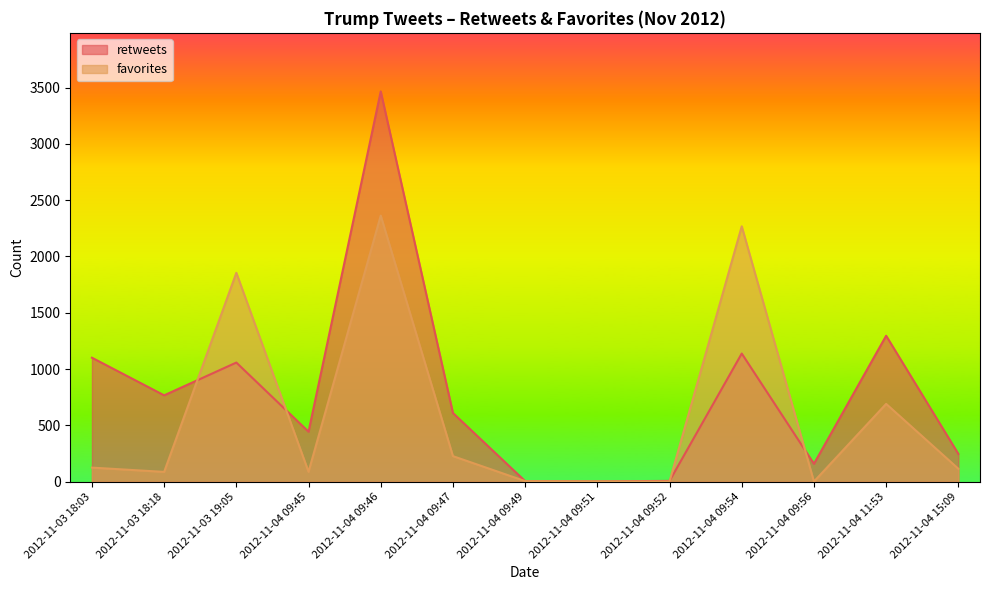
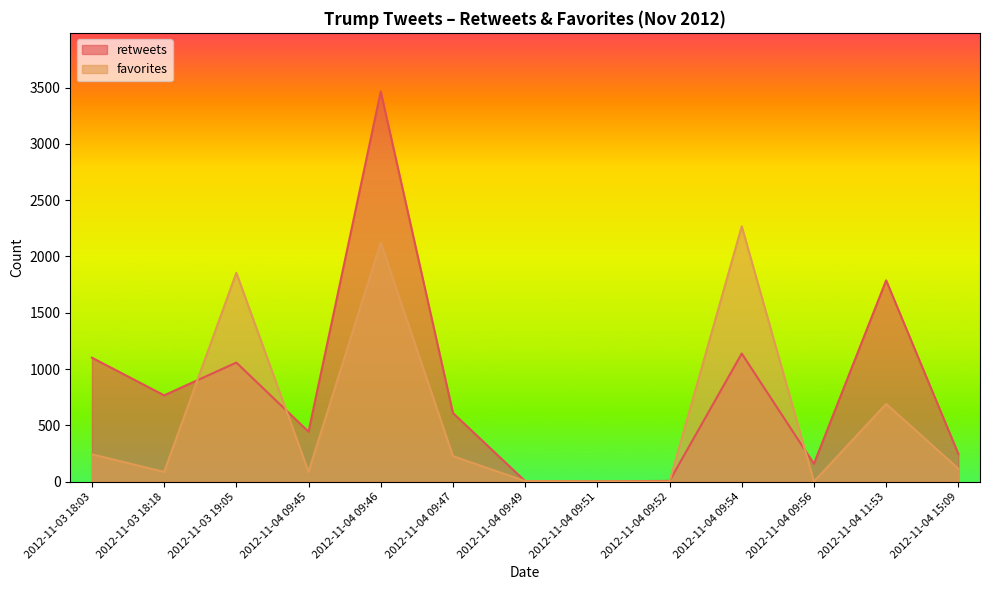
favorites, 2012-11-03 18:03: 130 -> 240
favorites, 2012-11-04 09:46: 2360 -> 2120
retweets, 2012-11-04 11:53: 1300 -> 1790
